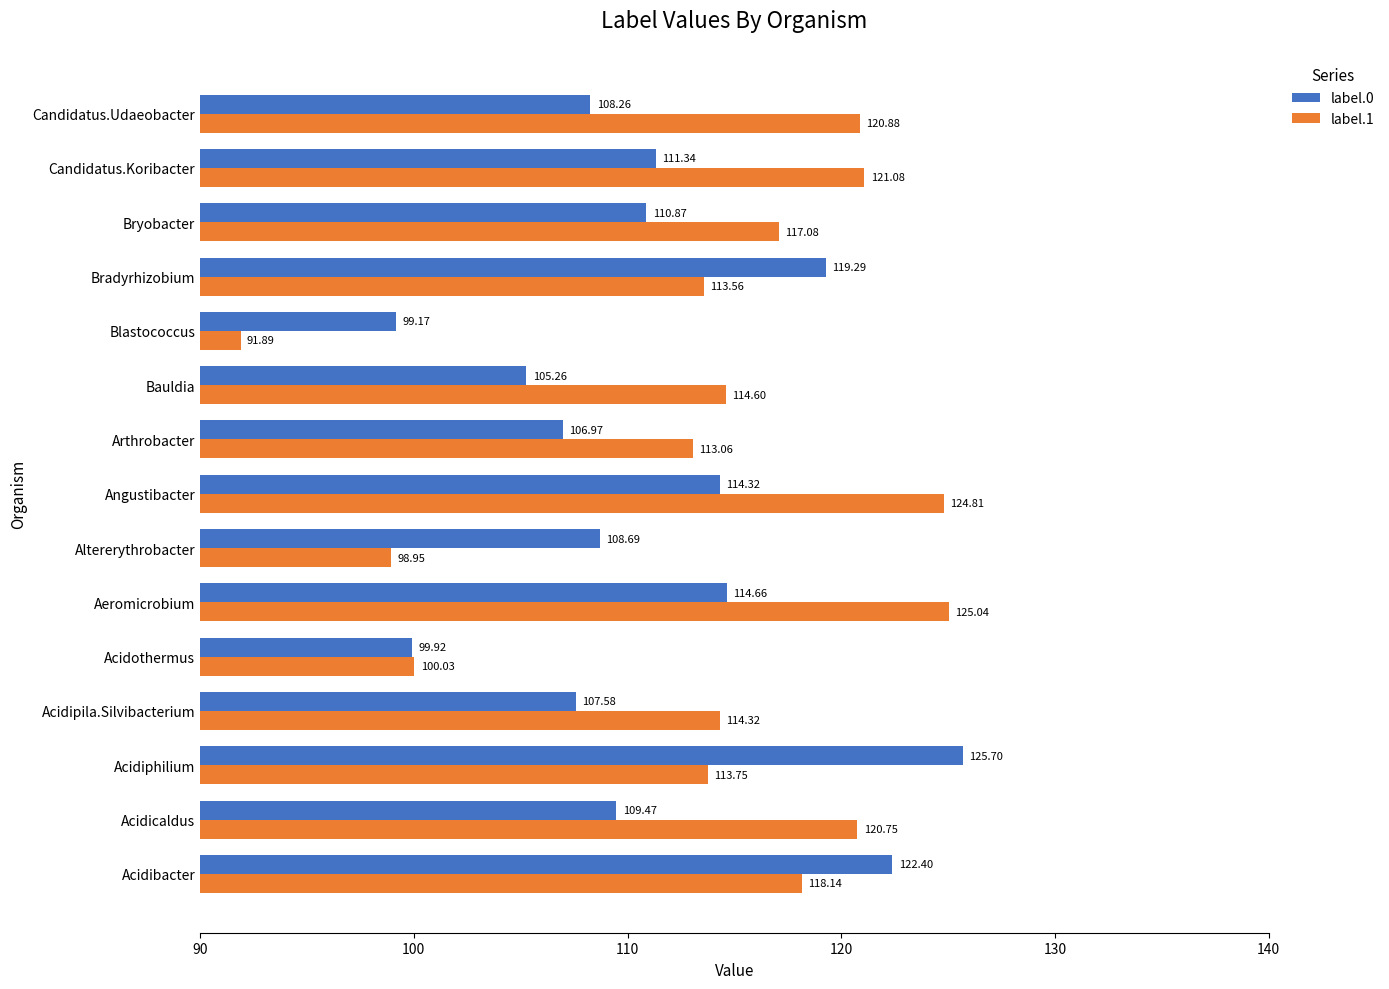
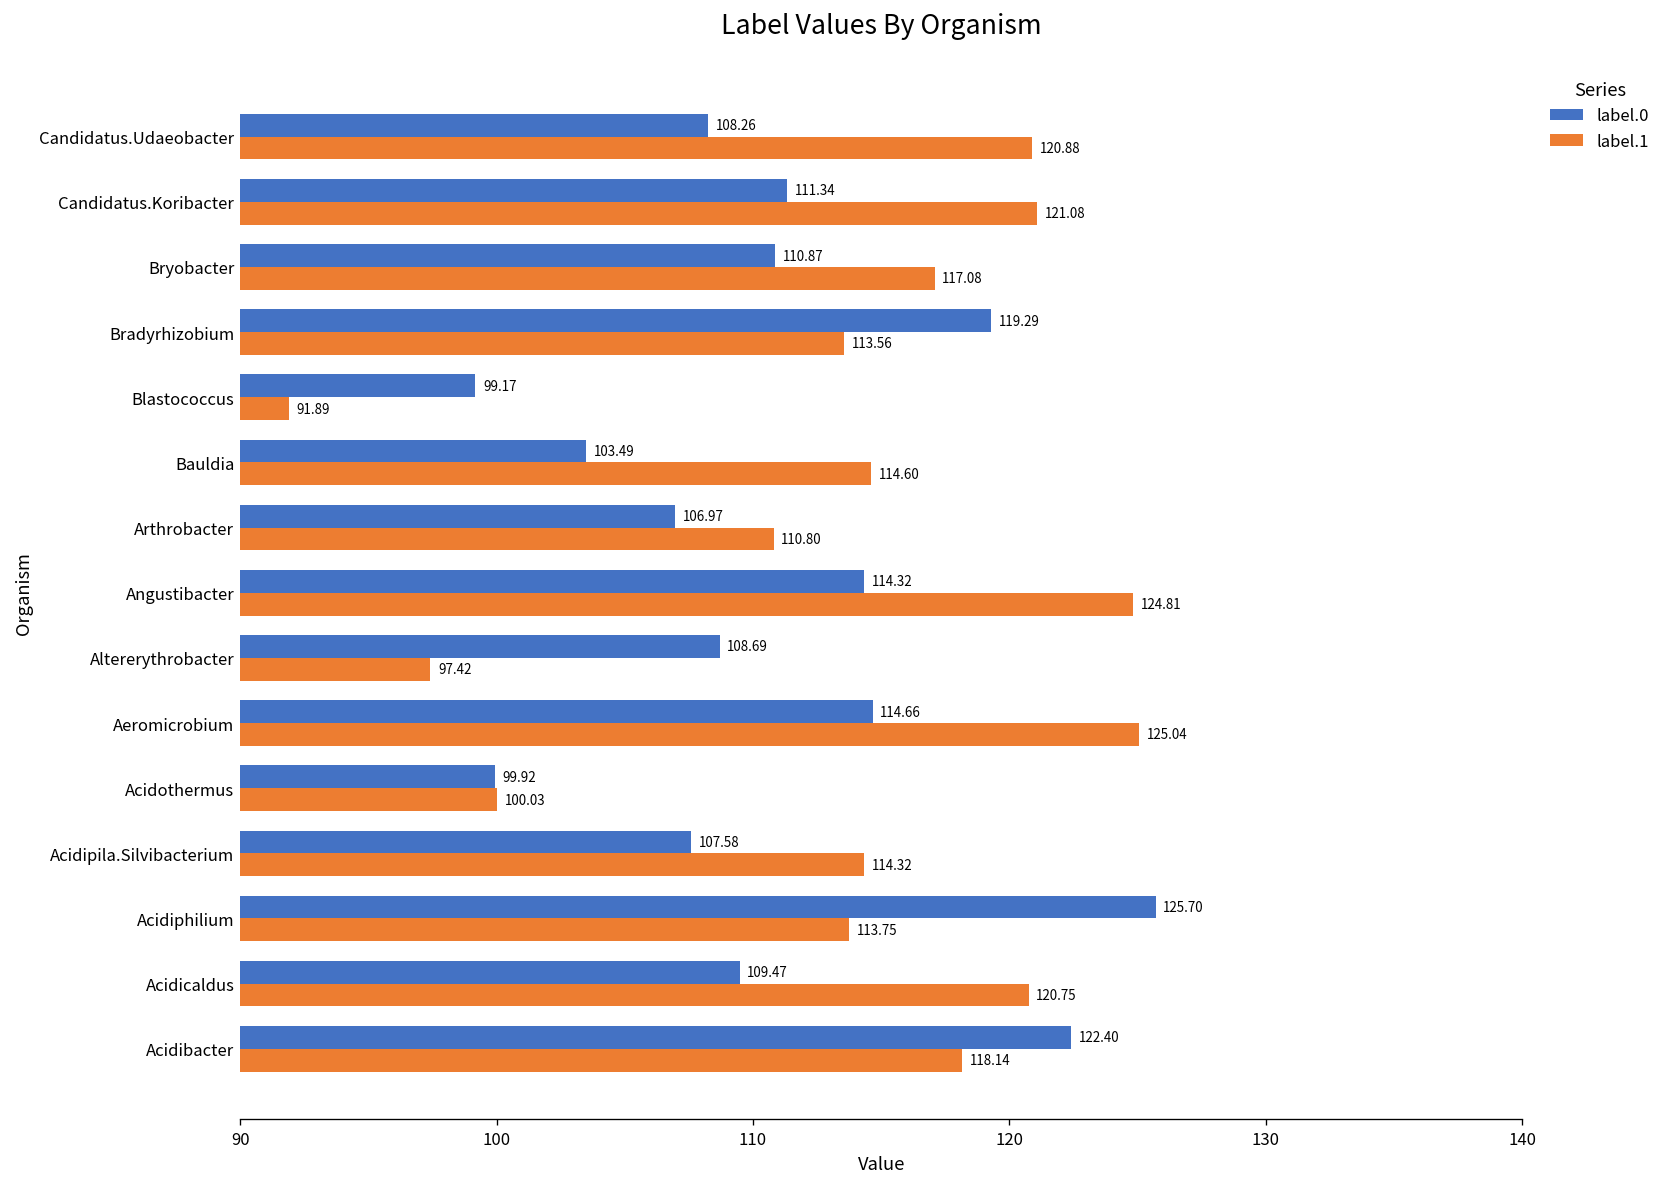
label.0, Bauldia: 105.26 -> 103.49
label.1, Arthrobacter: 113.06 -> 110.80
label.1, Altererythrobacter: 98.95 -> 97.42
